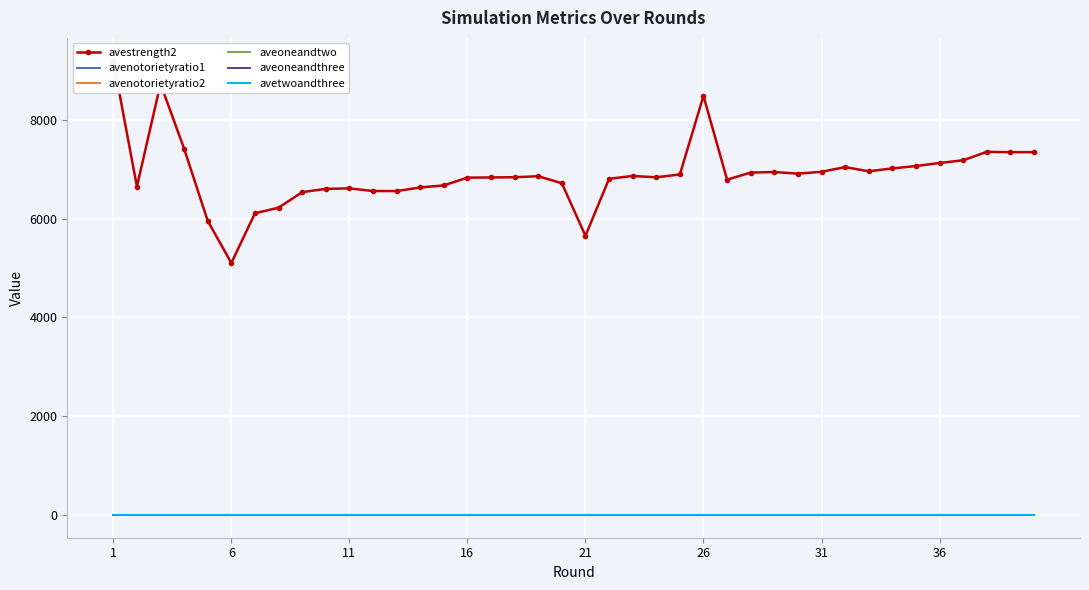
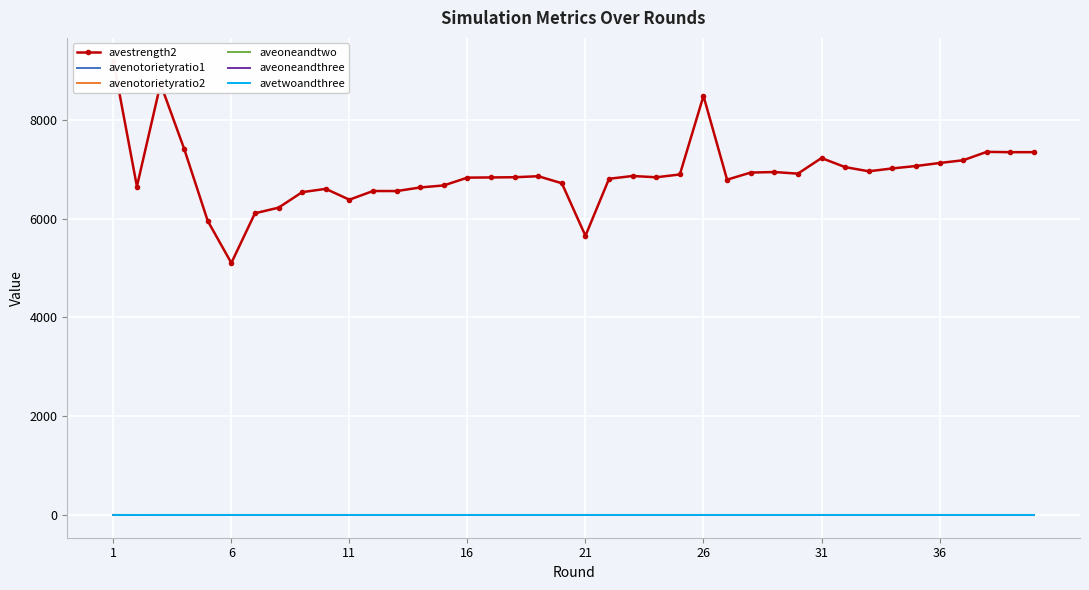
avestrength2, 11: 6600 -> 6400
avestrength2, 31: 6900 -> 7200
